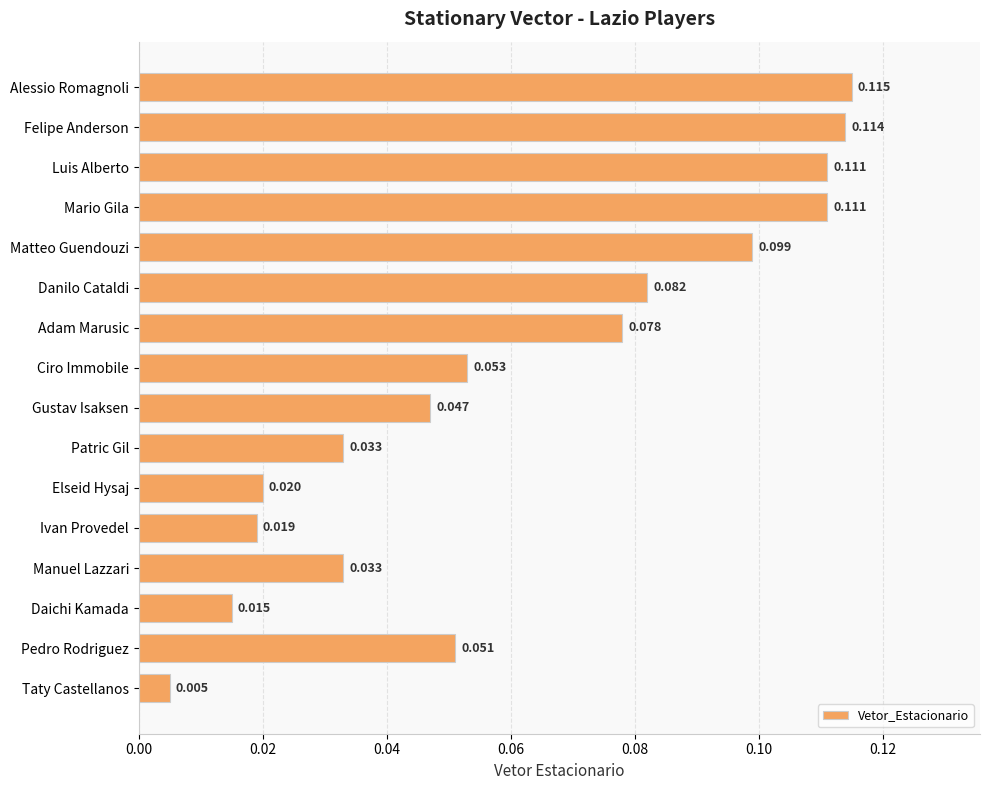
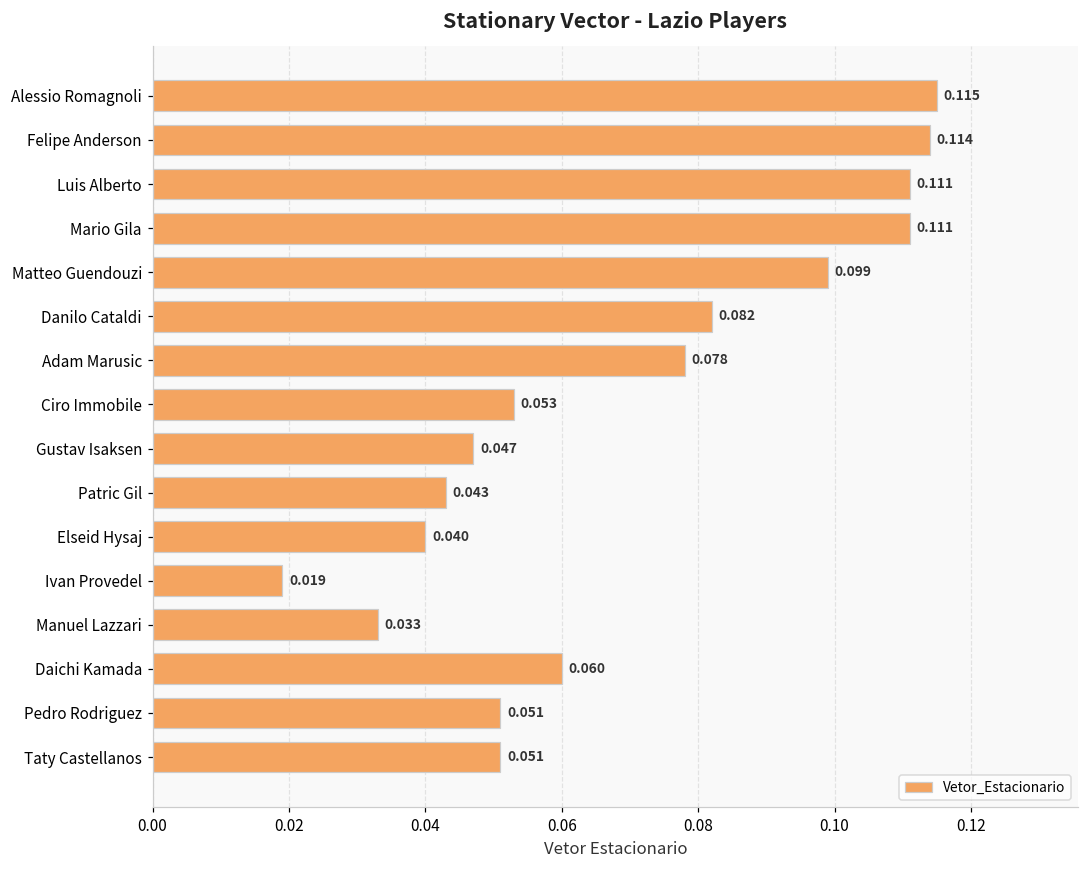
Patric Gil: 0.033 -> 0.043
Elseid Hysaj: 0.020 -> 0.040
Daichi Kamada: 0.015 -> 0.060
Taty Castellanos: 0.005 -> 0.051
